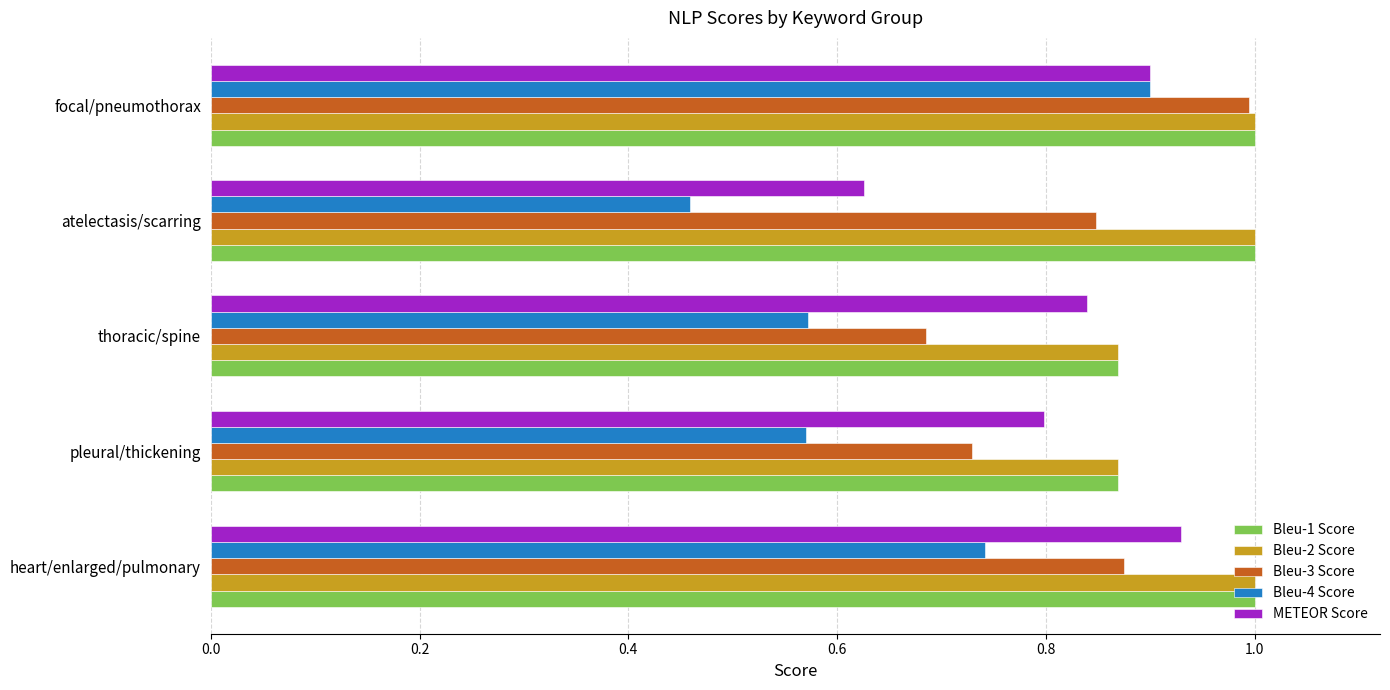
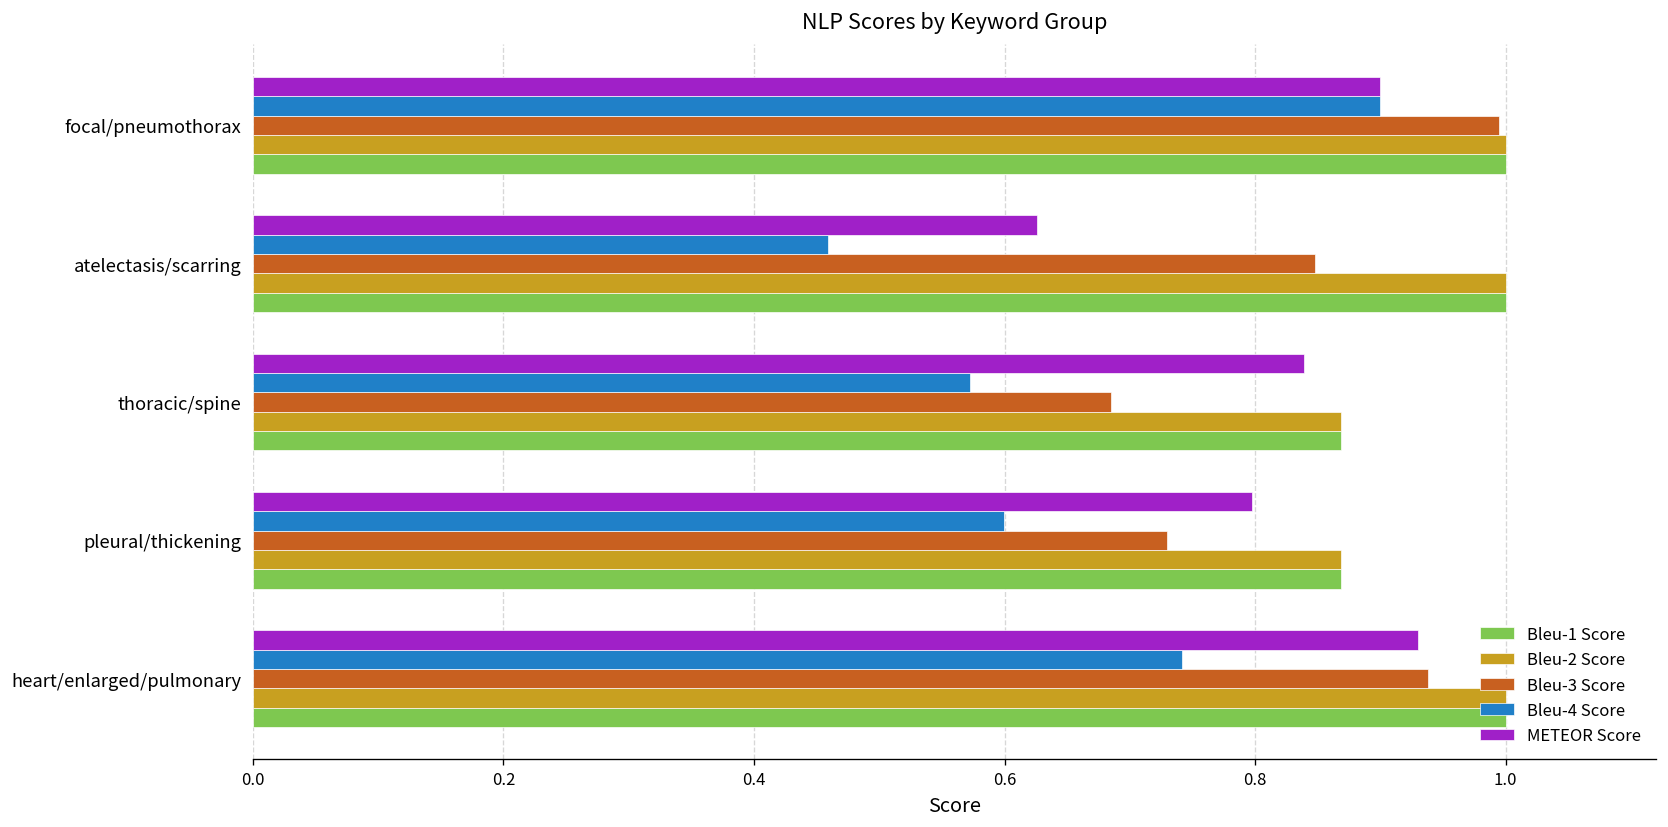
Bleu-4 Score, pleural/thickening: 0.570 -> 0.599
Bleu-3 Score, heart/enlarged/pulmonary: 0.875 -> 0.938
